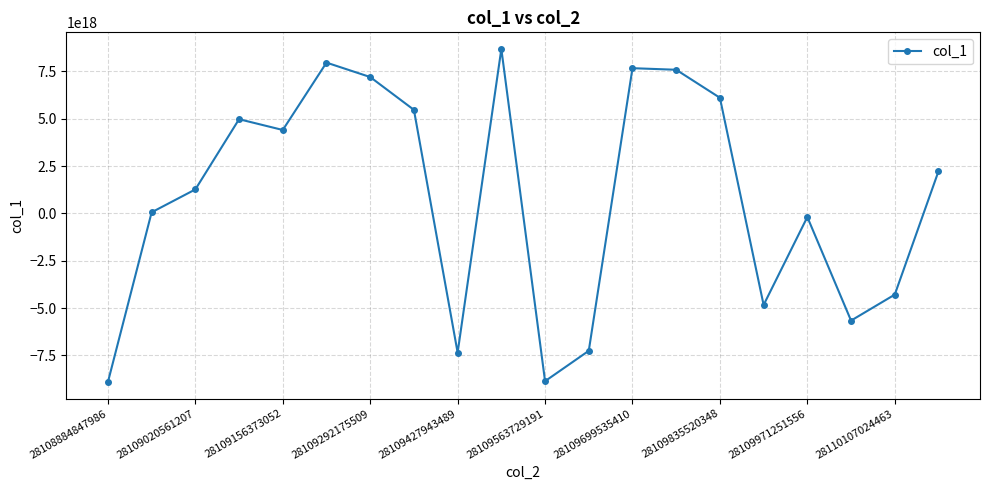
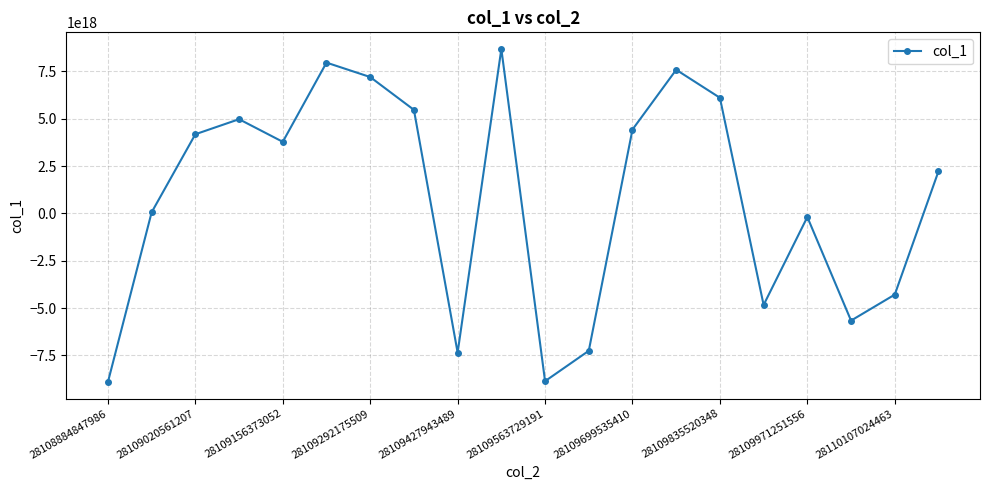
28109020561207: 1300000000000000000 -> 4200000000000000000
28109156373052: 4400000000000000000 -> 3800000000000000000
28109699535410: 7700000000000000000 -> 4400000000000000000
